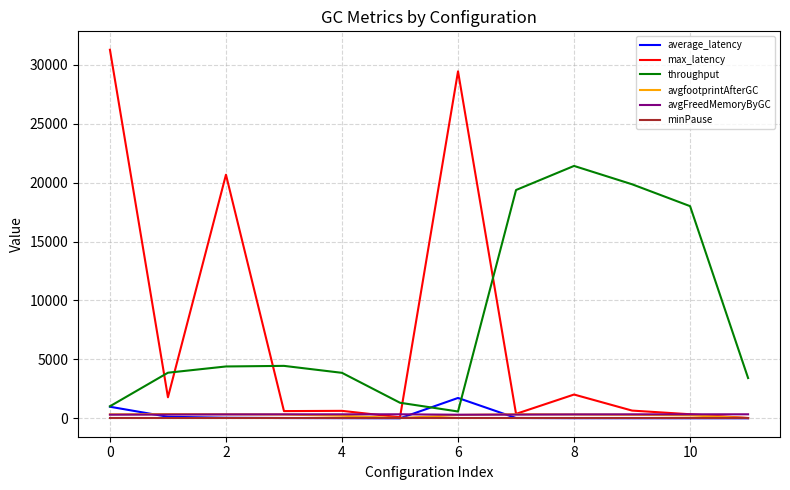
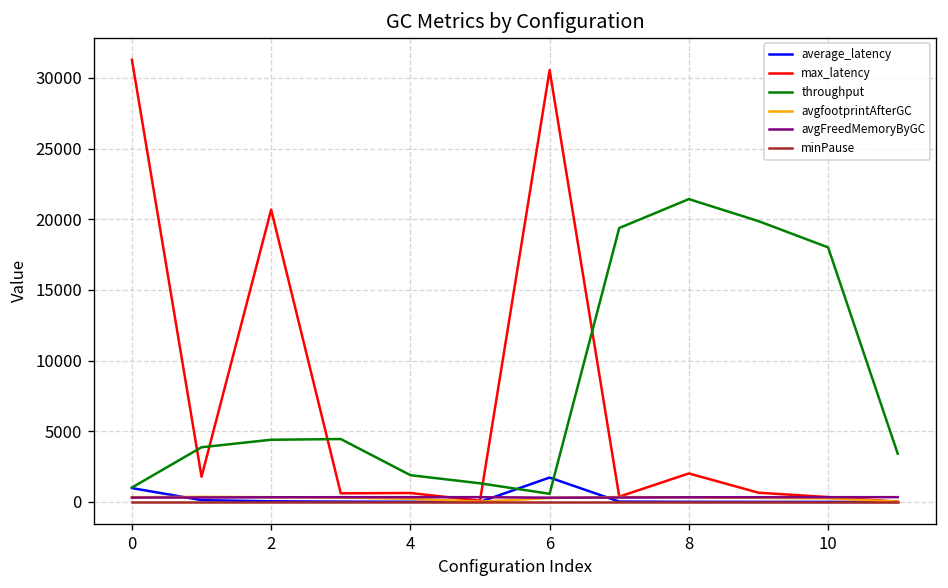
throughput, 4: 3900 -> 1900
max_latency, 6: 29400 -> 30500
